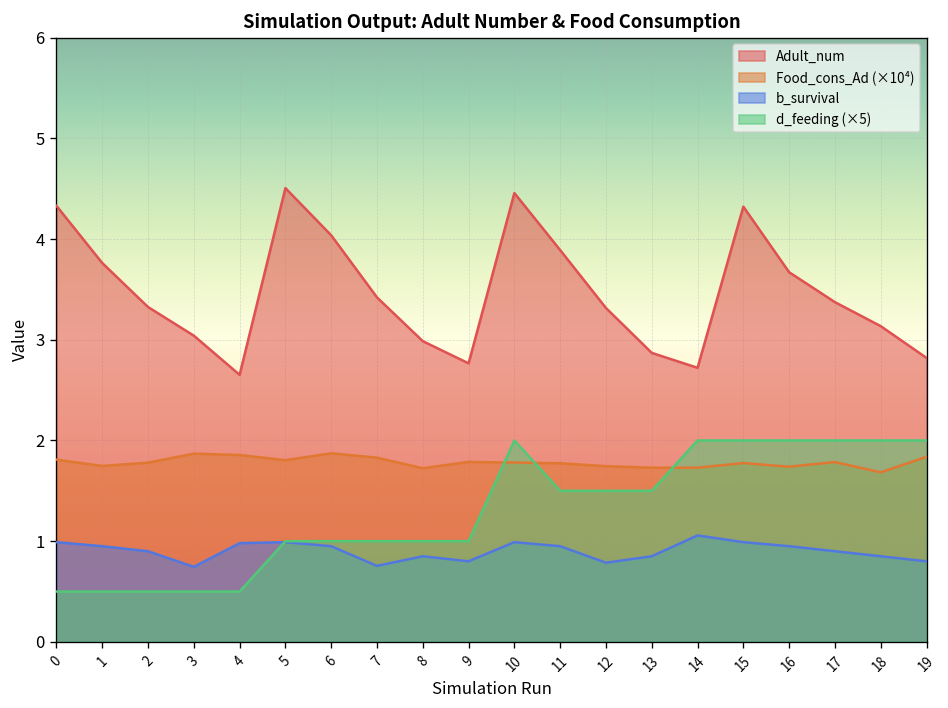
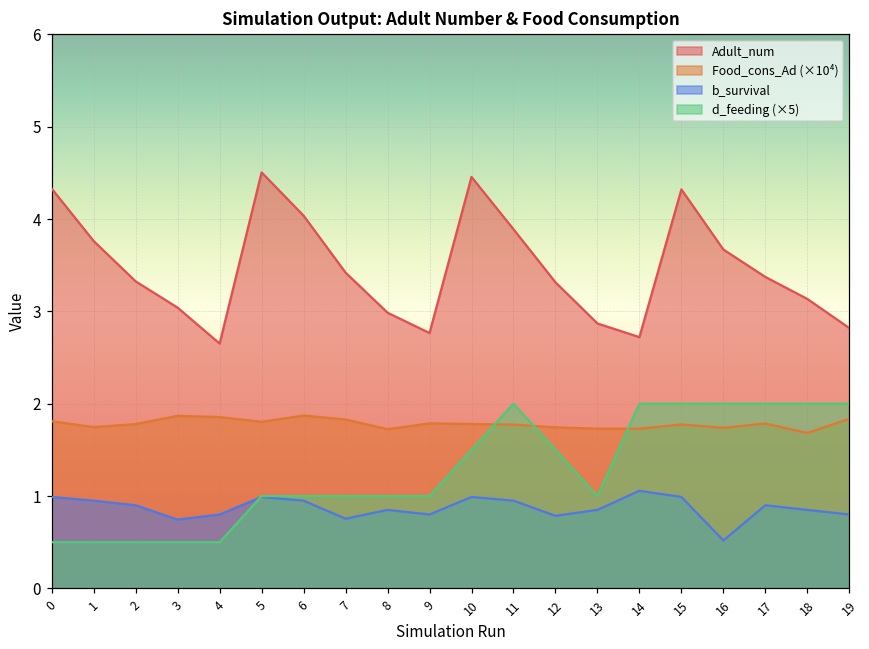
b_survival, 4: 1.0 -> 0.8
d_feeding (×5), 10: 2.0 -> 1.5
d_feeding (×5), 11: 1.5 -> 2.0
d_feeding (×5), 13: 1.5 -> 1.0
b_survival, 16: 1.0 -> 0.5
